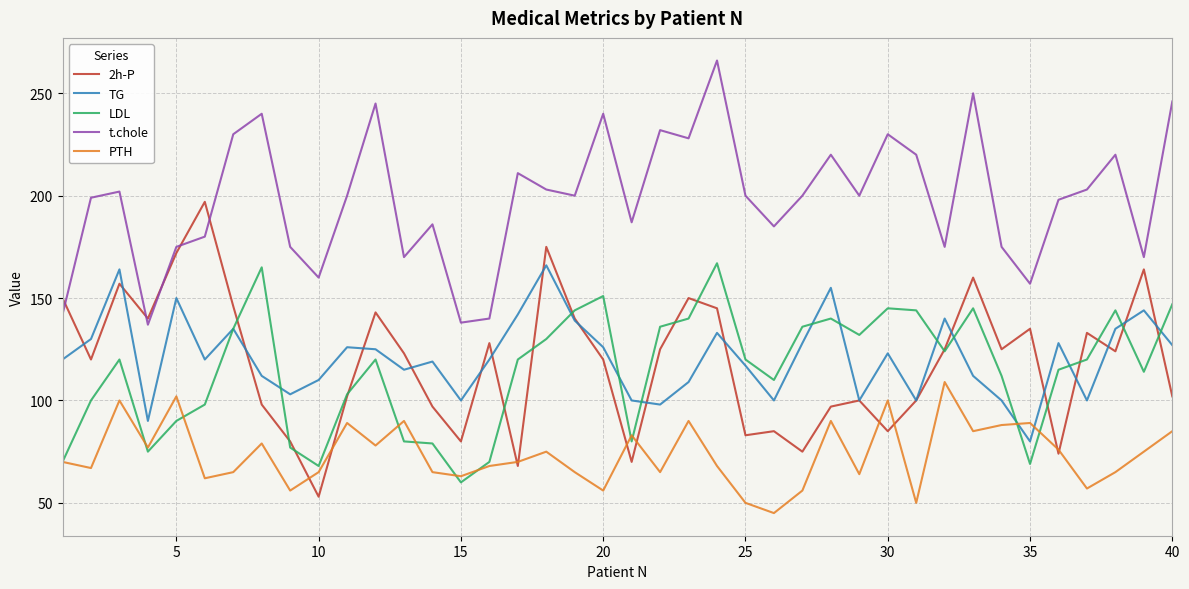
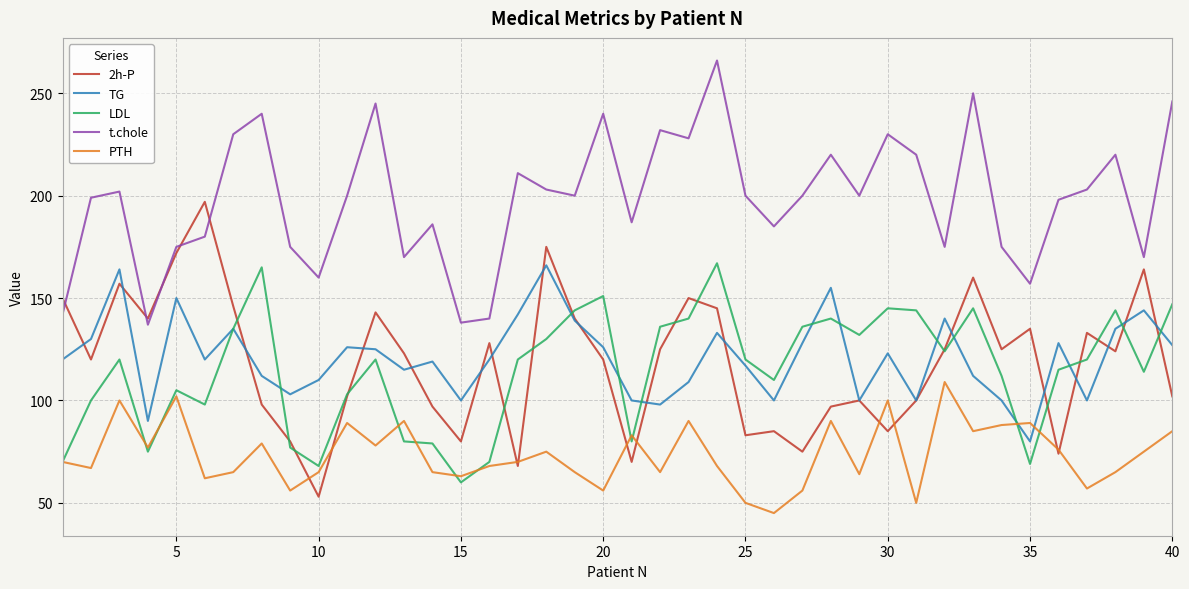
LDL, 5: 90 -> 105
